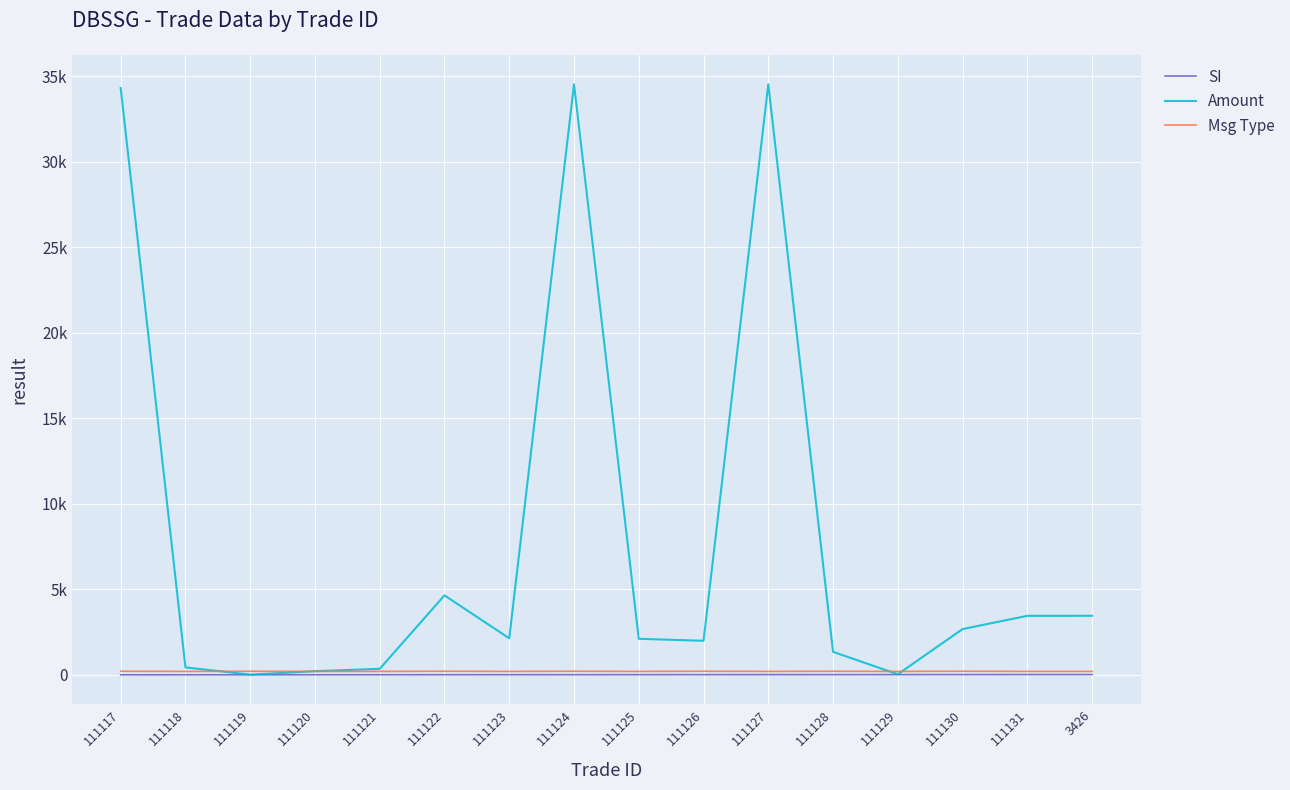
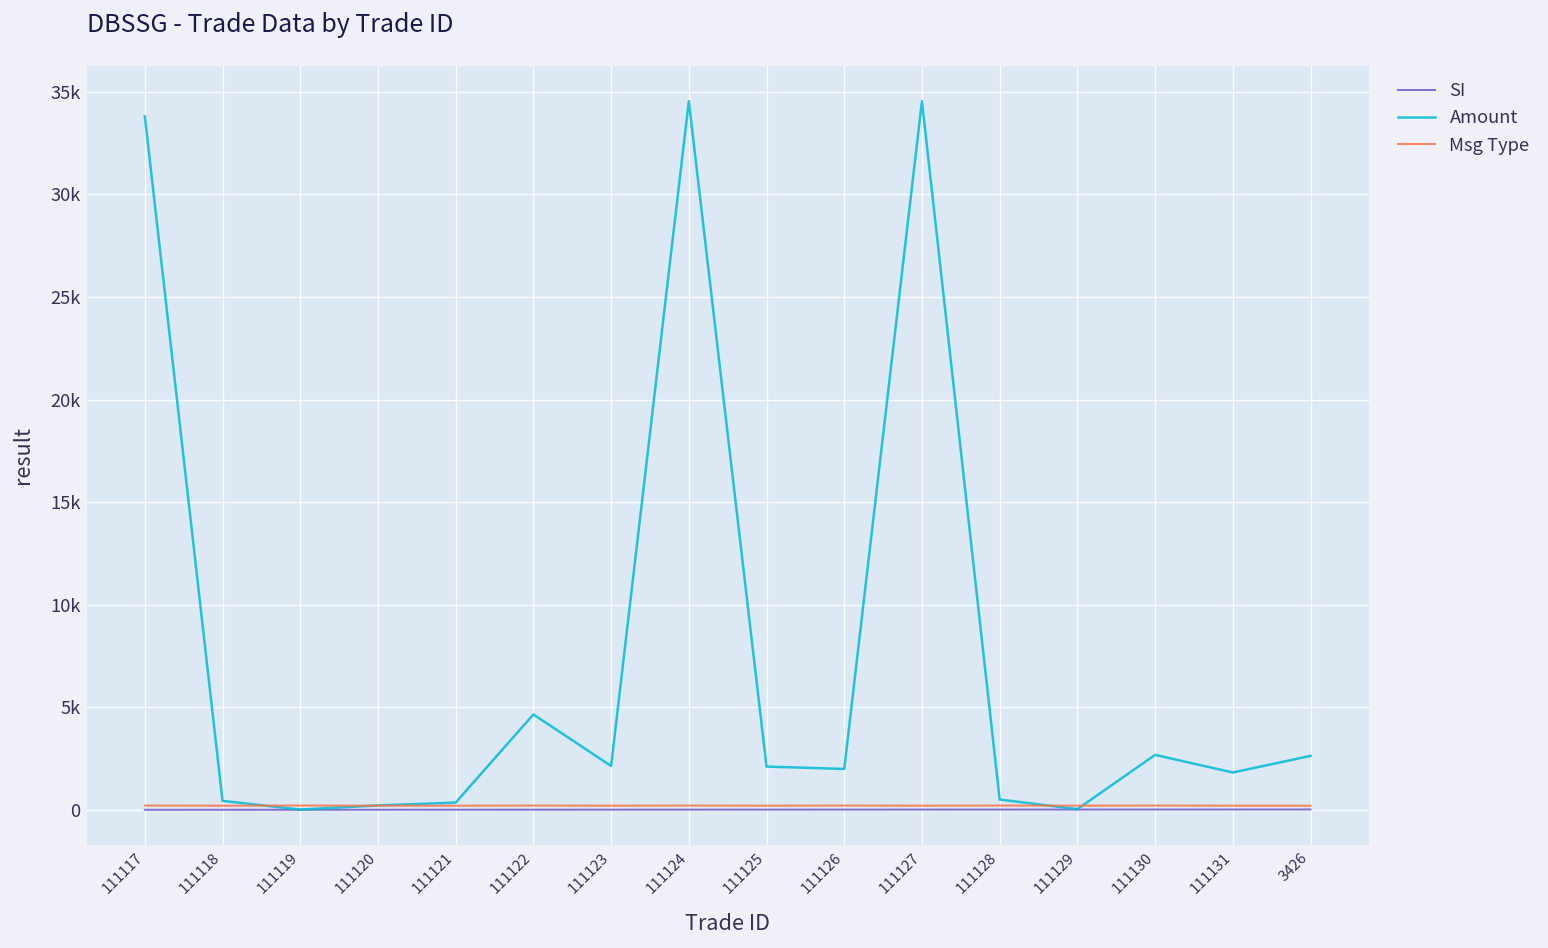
Amount, 111117: 34300 -> 33800
Amount, 111128: 1300 -> 500
Amount, 111131: 3500 -> 1800
Amount, 3426: 3500 -> 2600
